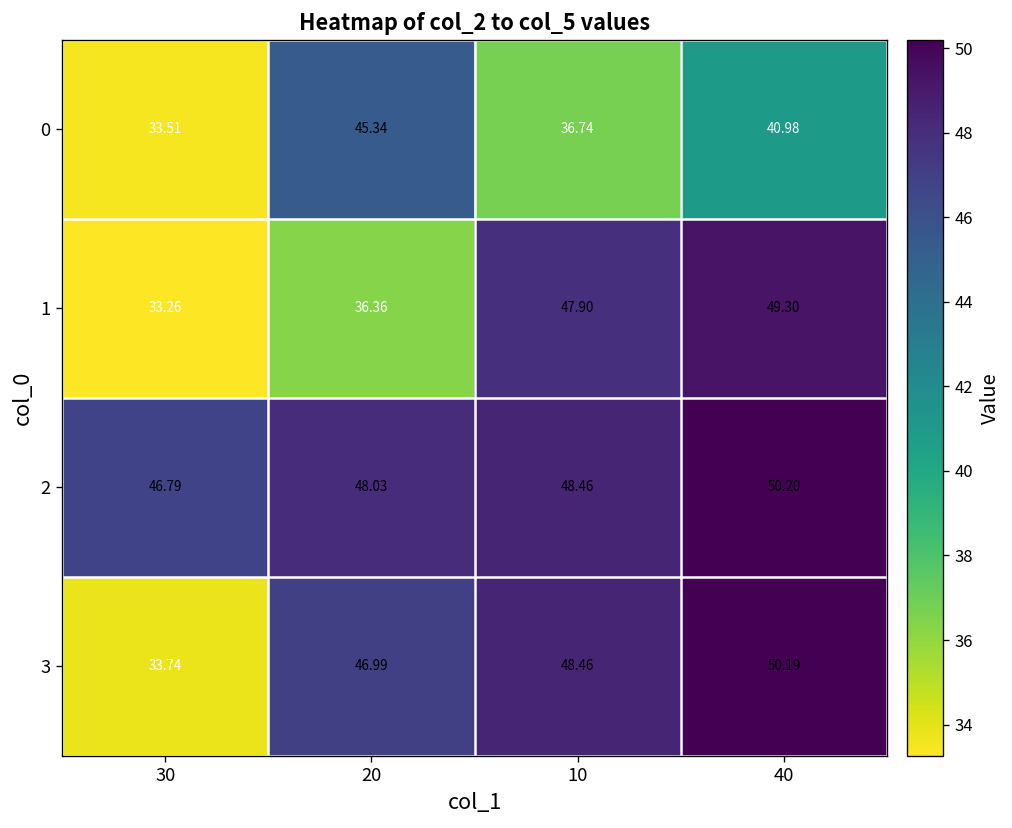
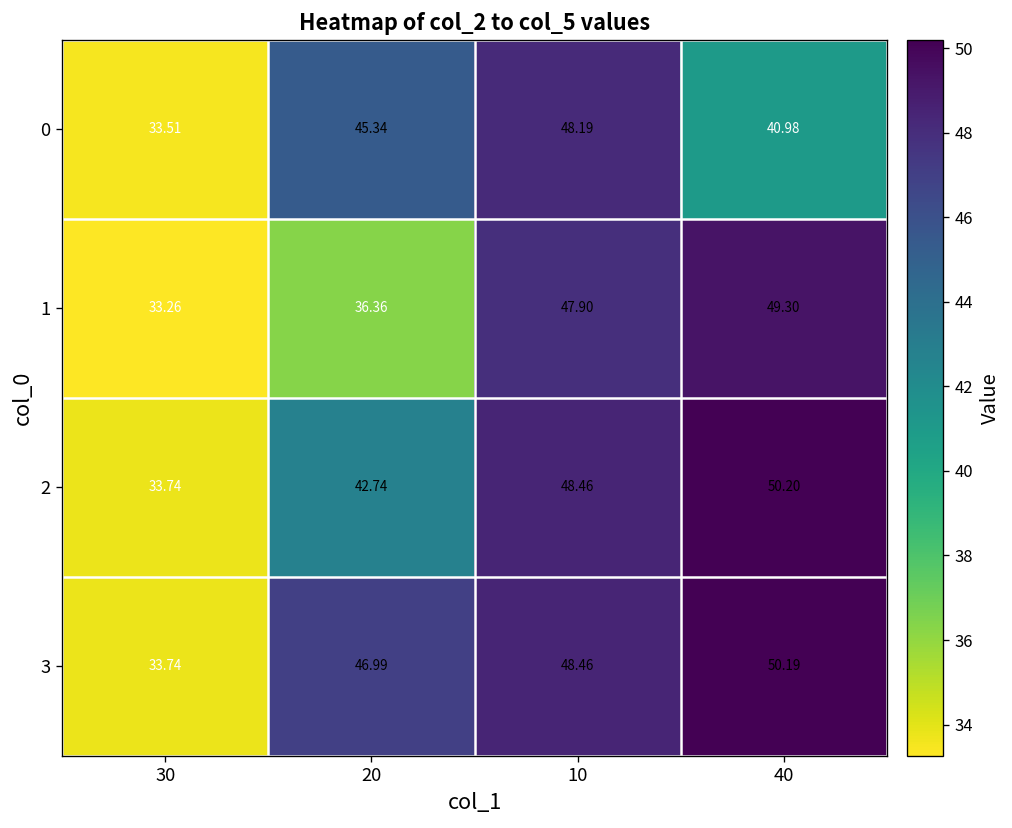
0, 10: 36.74 -> 48.19
2, 30: 46.79 -> 33.74
2, 20: 48.03 -> 42.74
